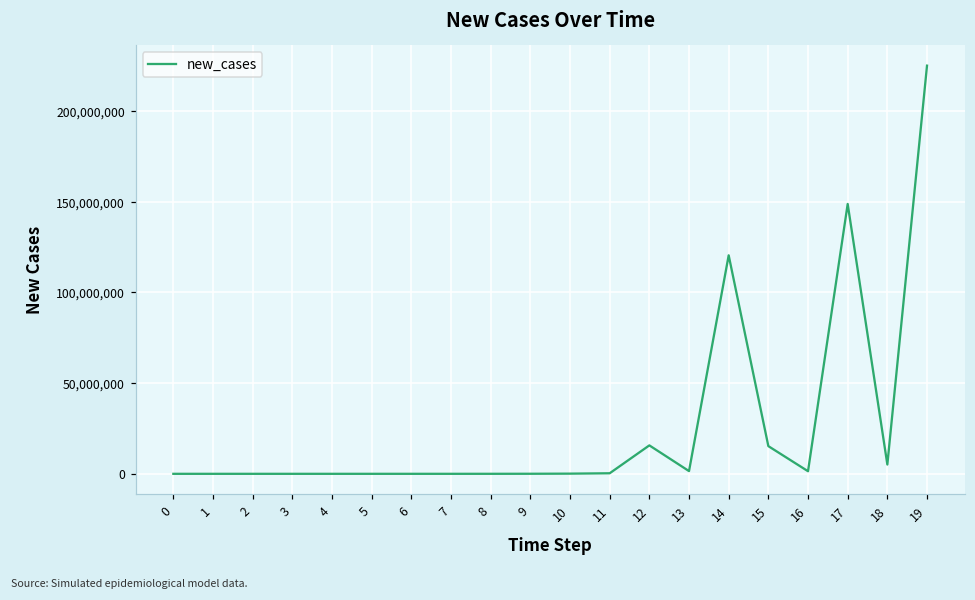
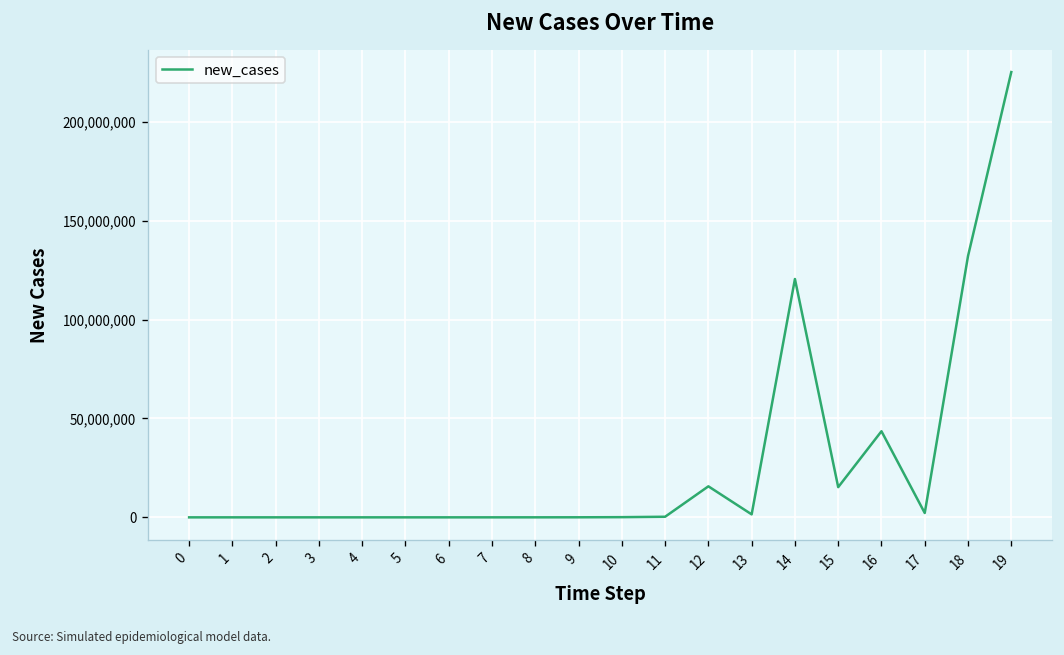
16: 1,000,000 -> 44,000,000
17: 149,000,000 -> 2,000,000
18: 5,000,000 -> 132,000,000
